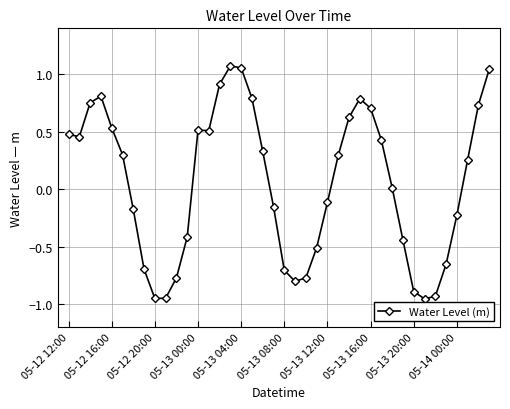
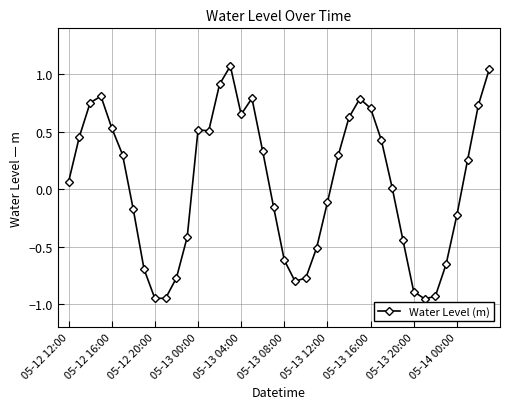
05-12 12:00: 0.48 -> 0.06
05-13 04:00: 1.06 -> 0.65
05-13 08:00: -0.71 -> -0.62
